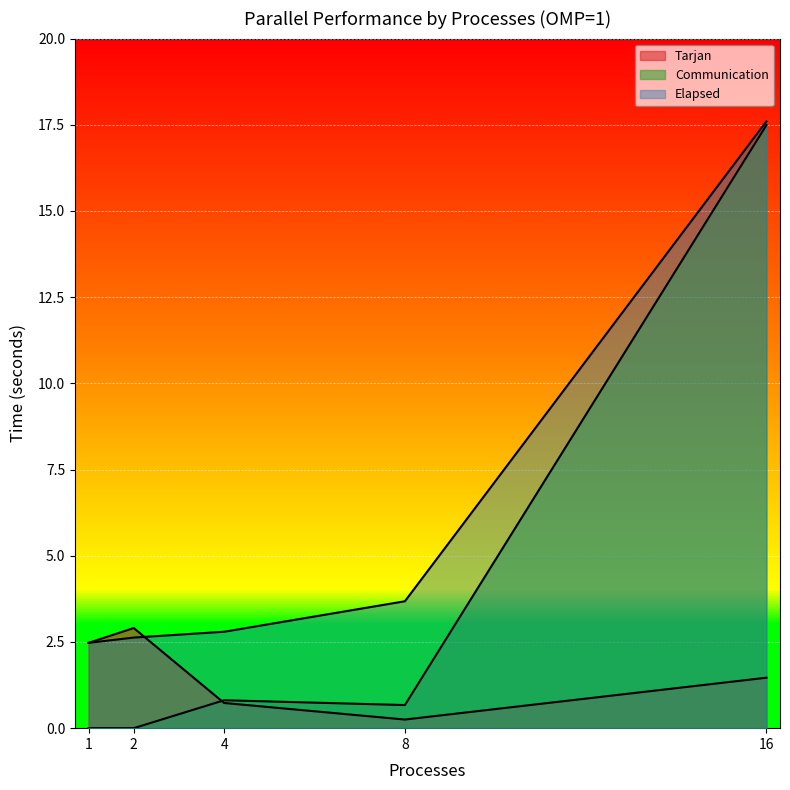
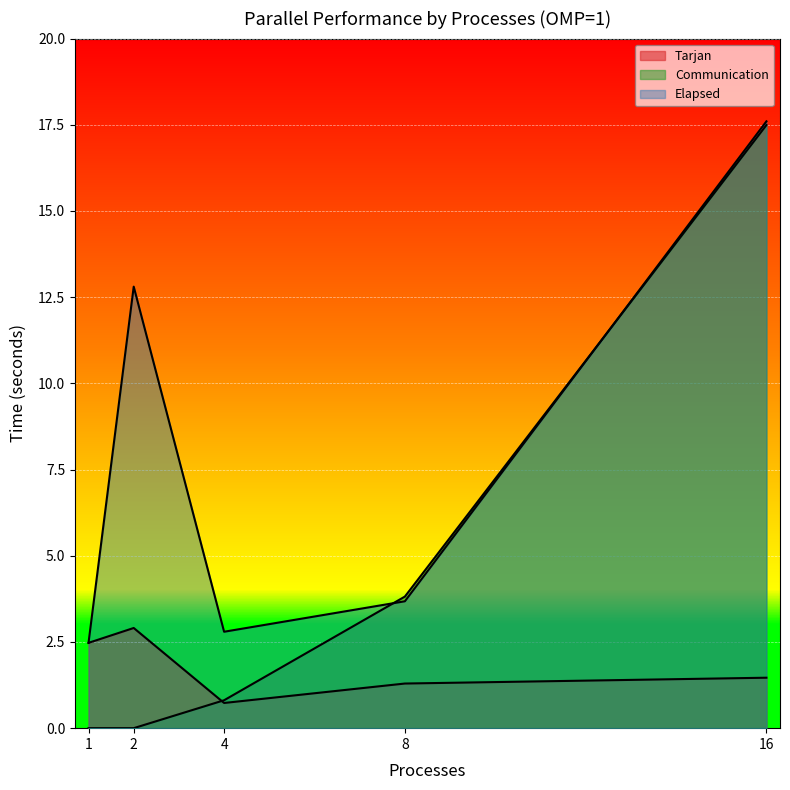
Elapsed, 2: 2.6 -> 12.8
Tarjan, 8: 0.3 -> 1.3
Communication, 8: 0.7 -> 3.8
